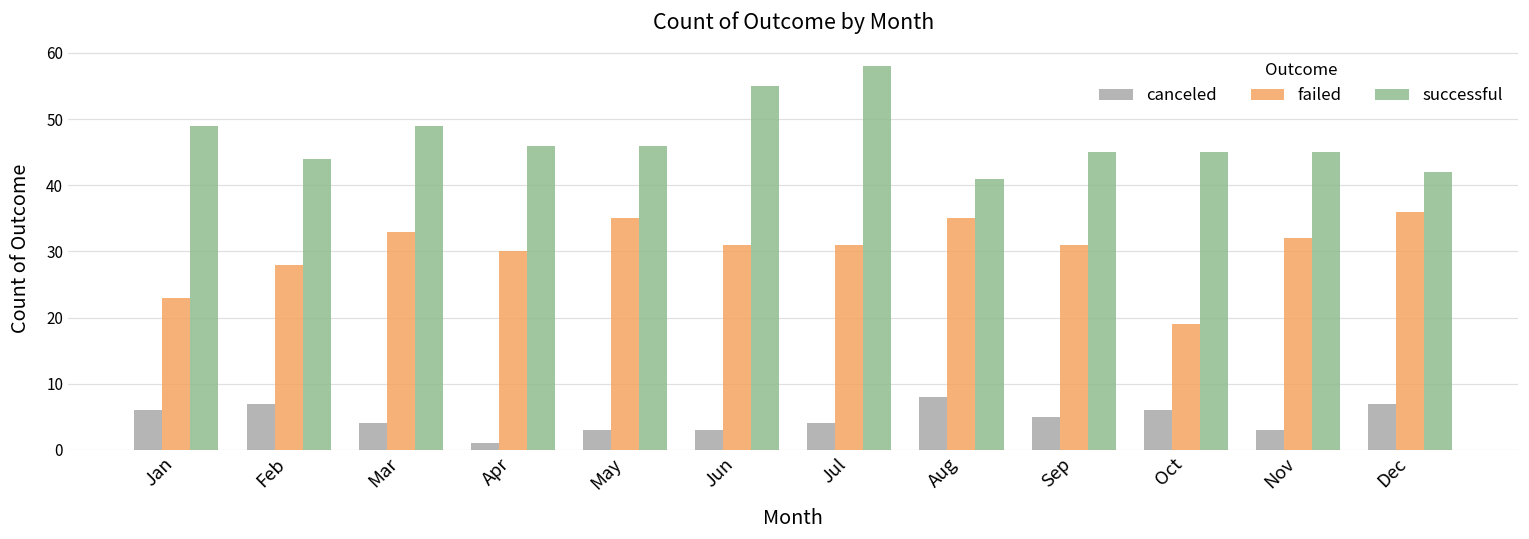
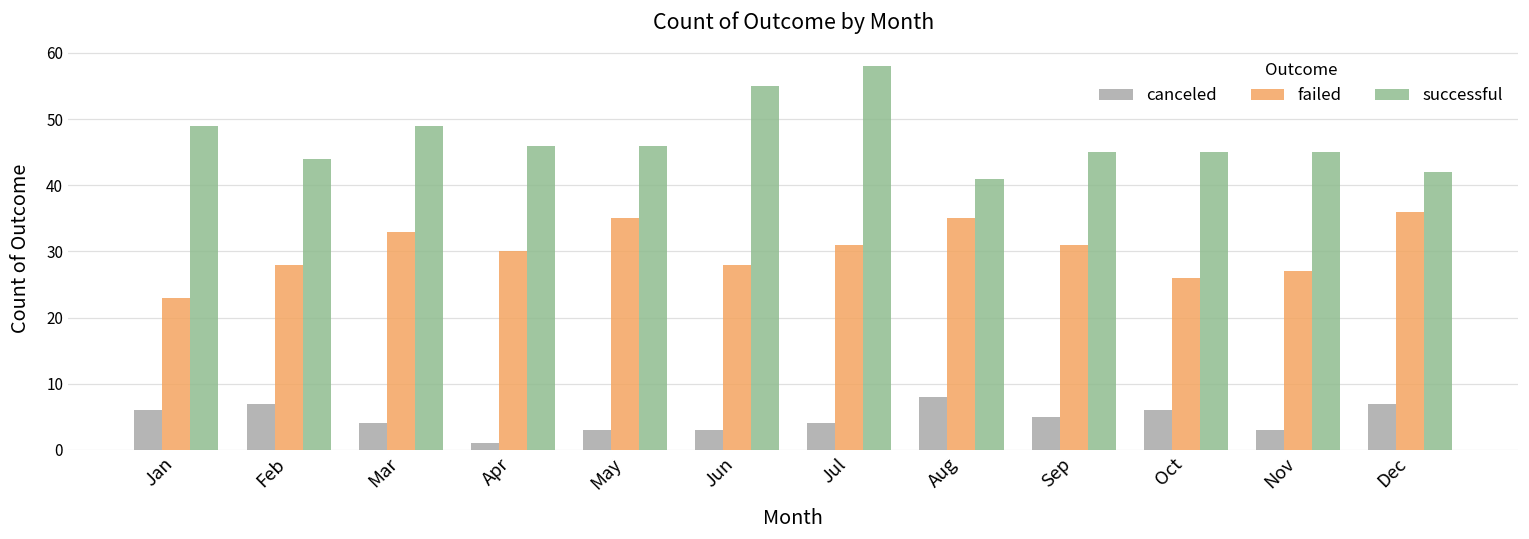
failed, Jun: 31 -> 28
failed, Oct: 19 -> 26
failed, Nov: 32 -> 27
